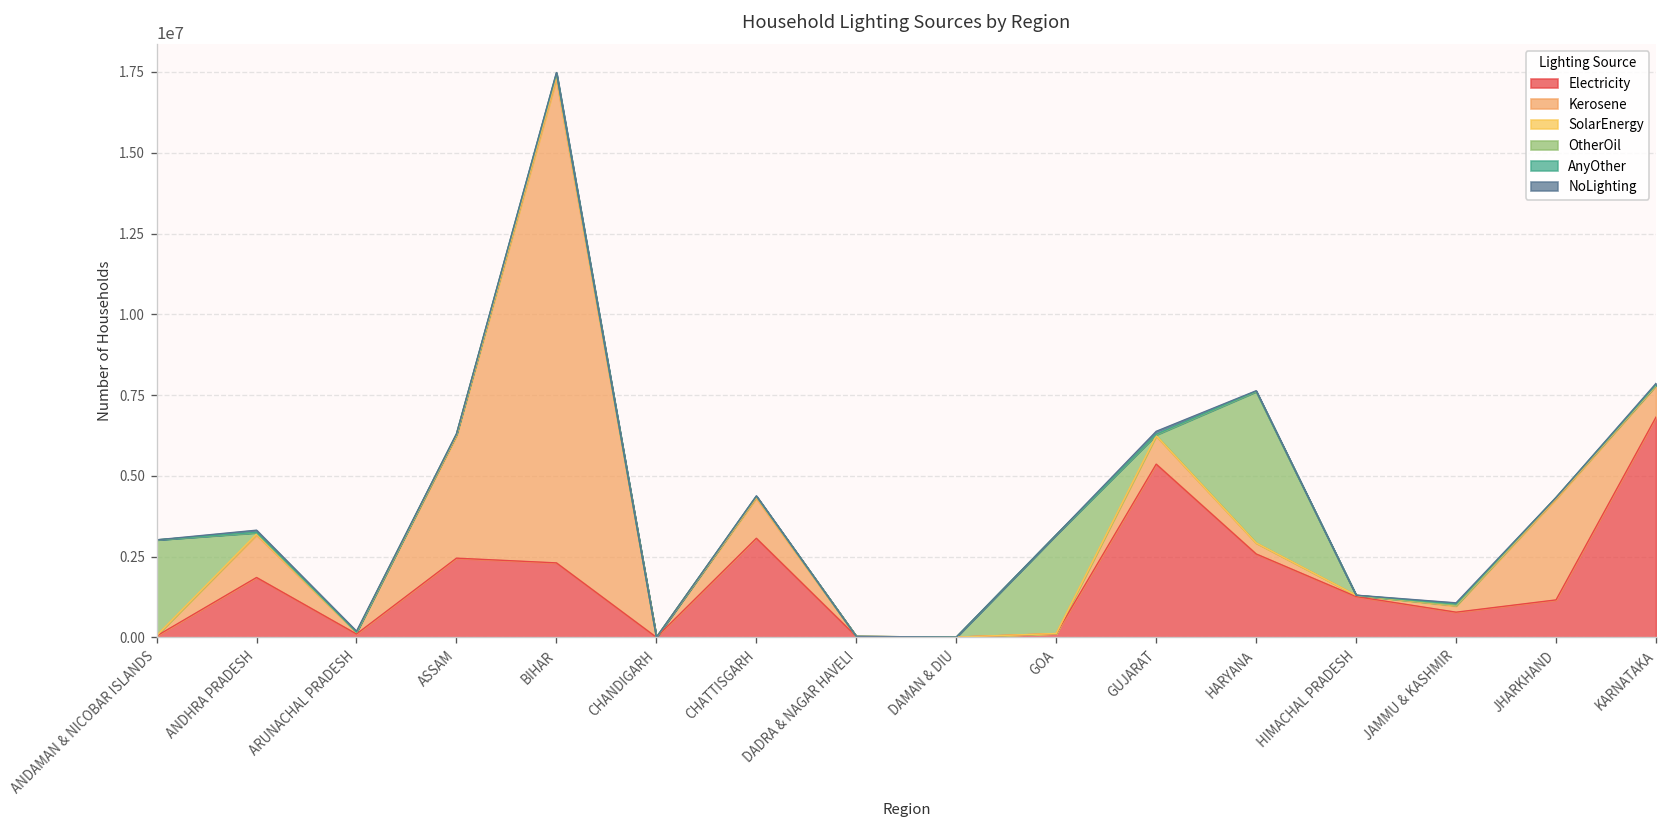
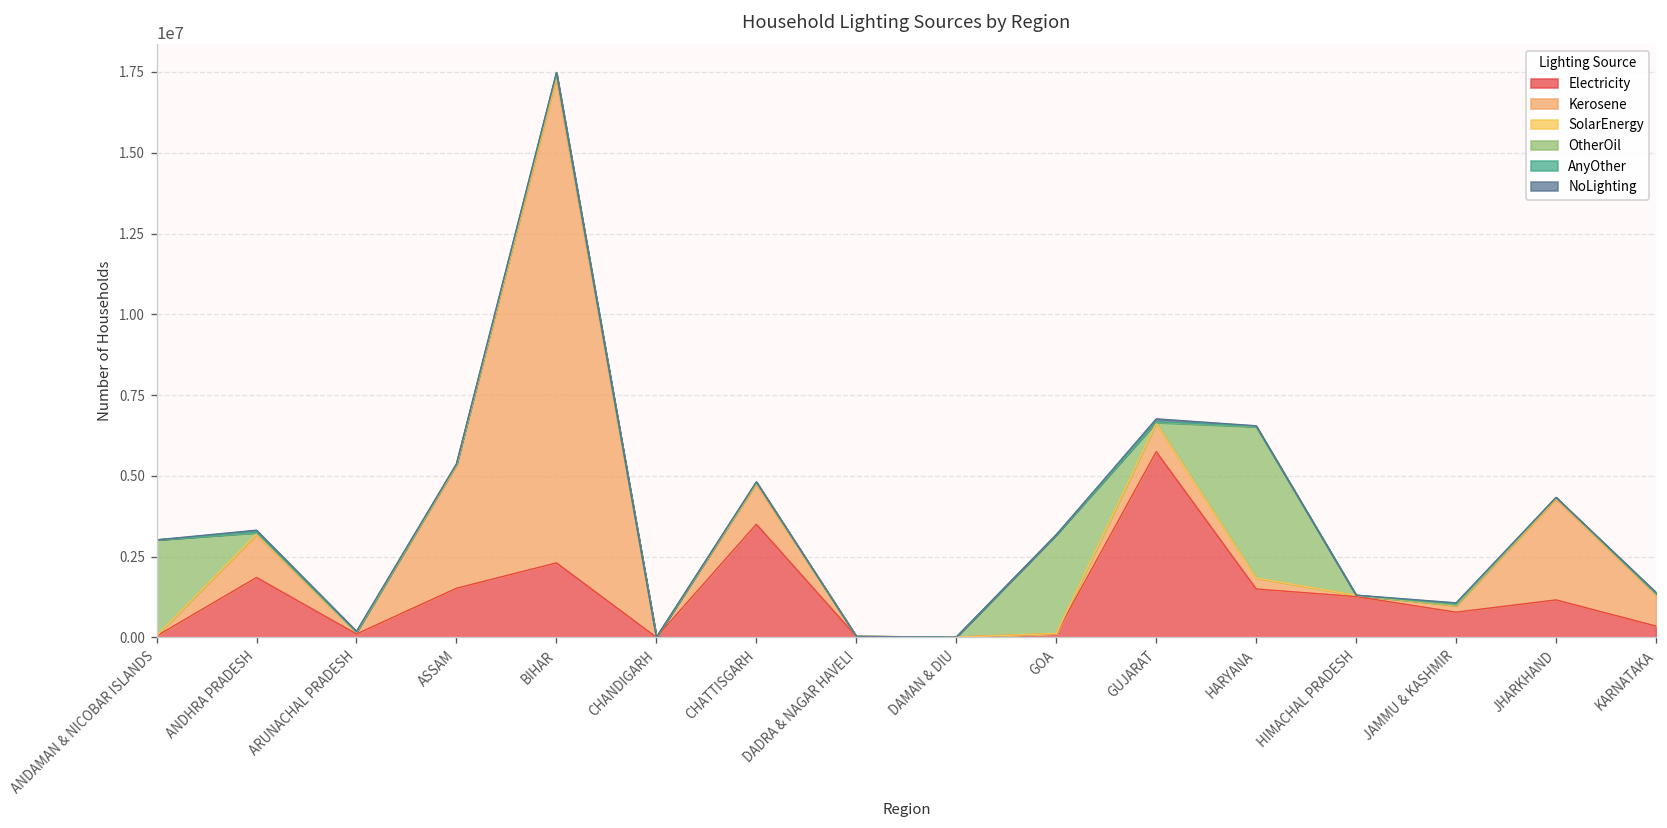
Electricity, ASSAM: 2500000 -> 1500000
Electricity, CHATTISGARH: 3100000 -> 3500000
Electricity, GUJARAT: 5400000 -> 5700000
Electricity, HARYANA: 2600000 -> 1500000
Electricity, KARNATAKA: 6800000 -> 400000
